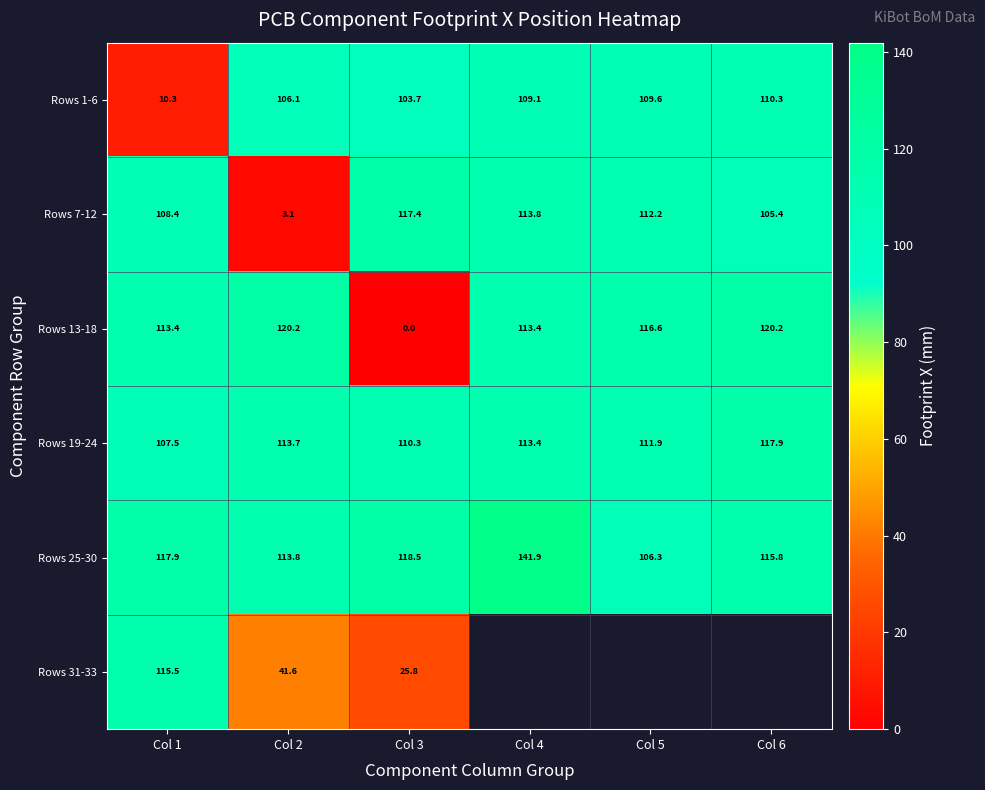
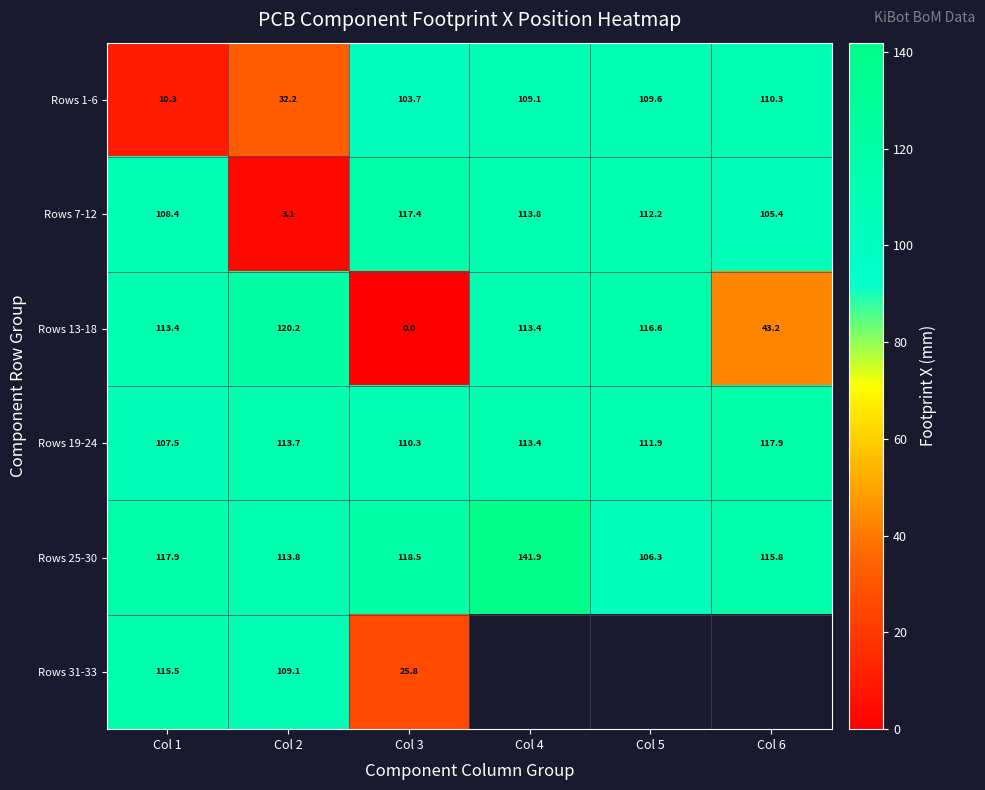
Rows 1-6, Col 2: 106.1 -> 32.2
Rows 13-18, Col 6: 120.2 -> 43.2
Rows 31-33, Col 2: 41.6 -> 109.1
